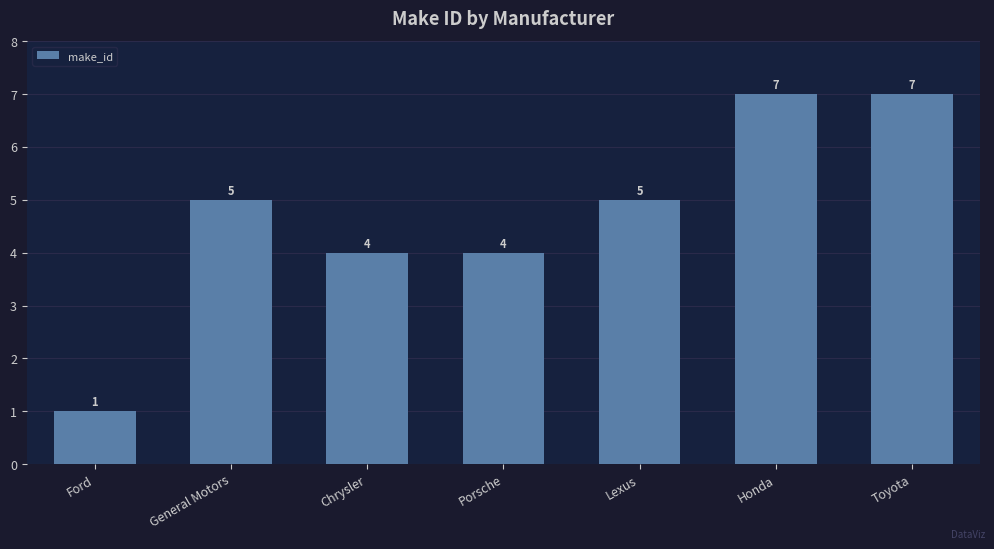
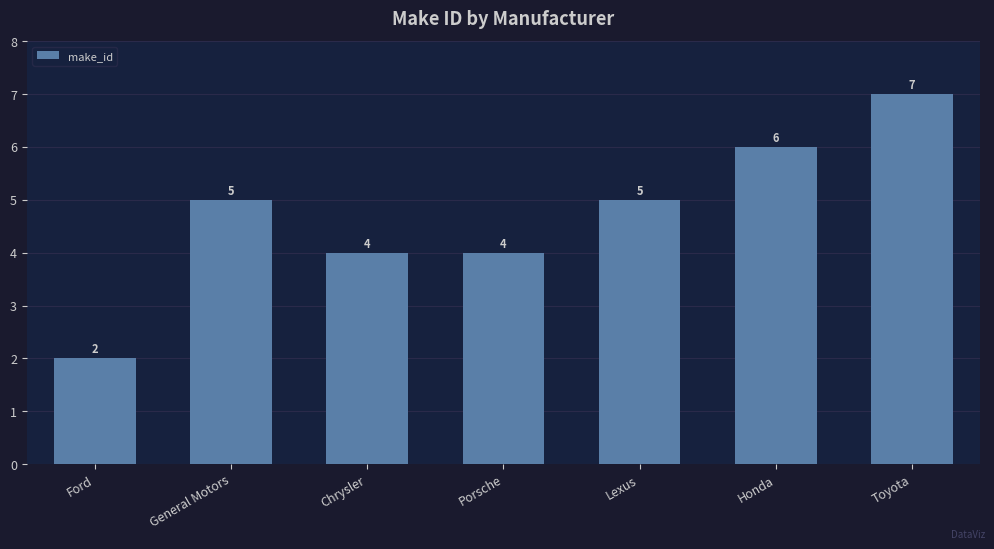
Ford: 1 -> 2
Honda: 7 -> 6
